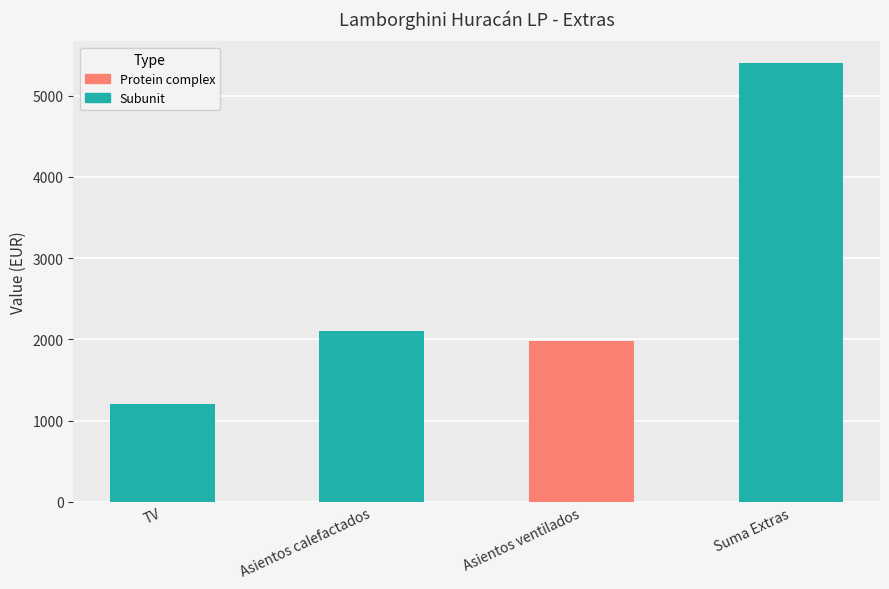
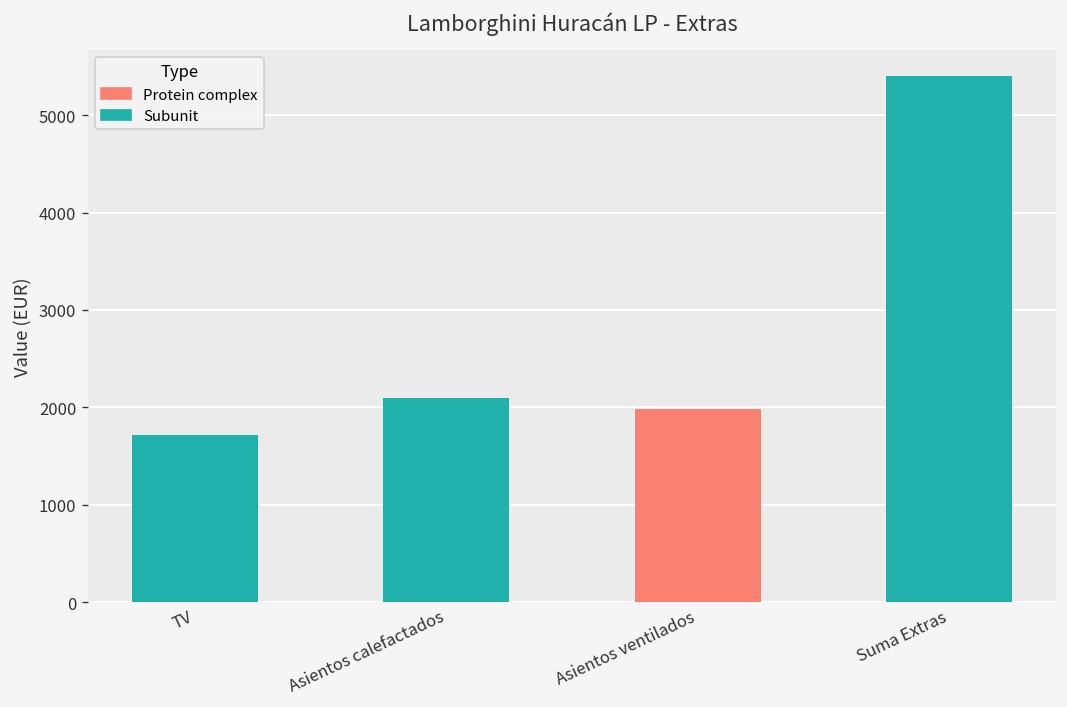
TV: 1200 -> 1700
